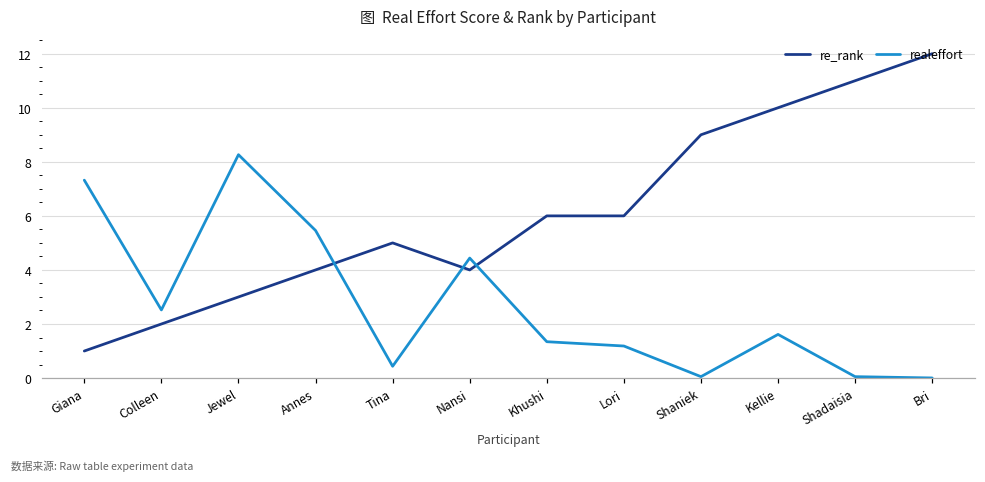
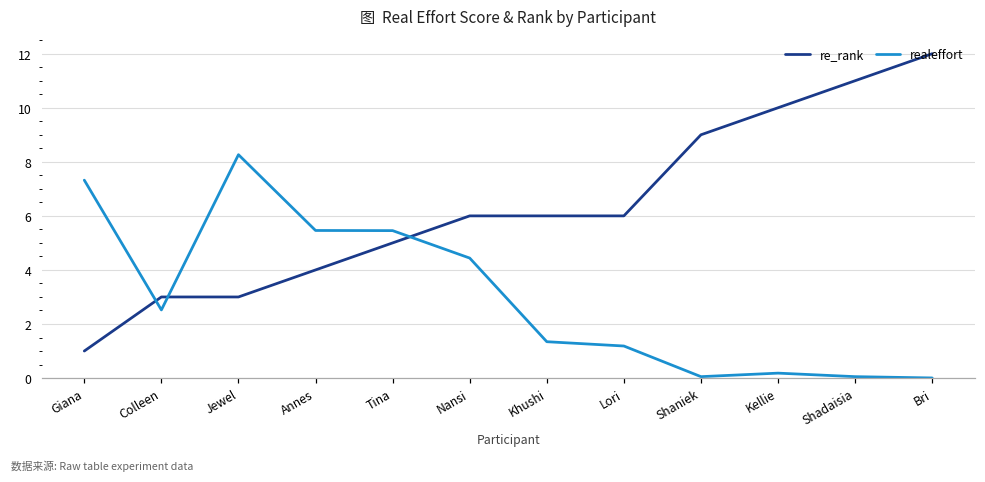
re_rank, Colleen: 2 -> 3
realeffort, Tina: 0.4 -> 5.5
re_rank, Nansi: 4 -> 6
realeffort, Kellie: 1.6 -> 0.2
